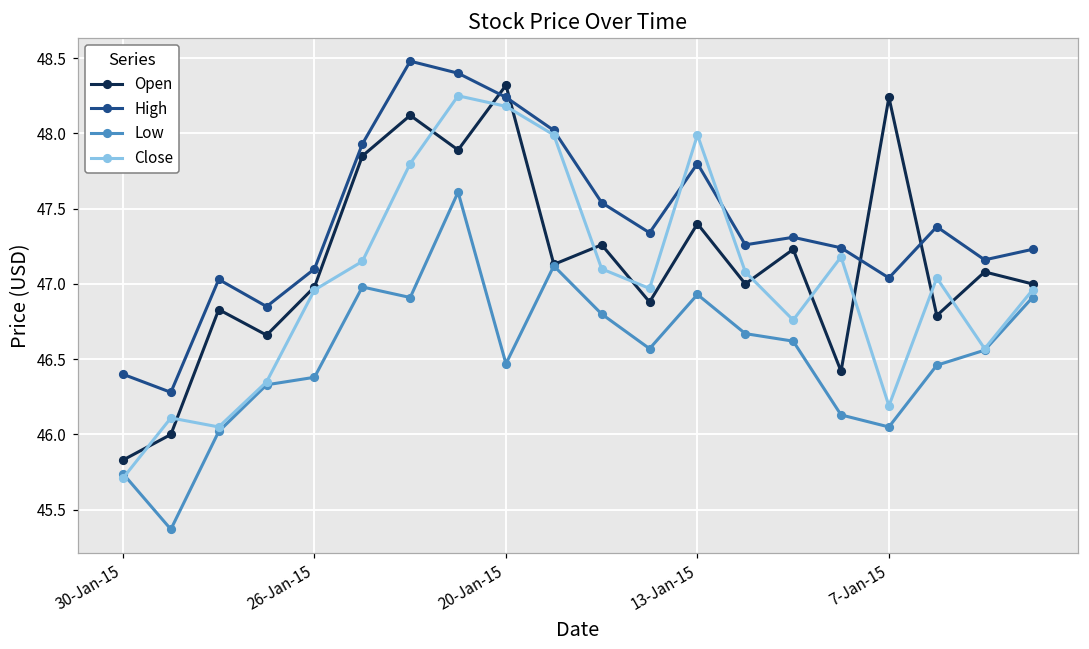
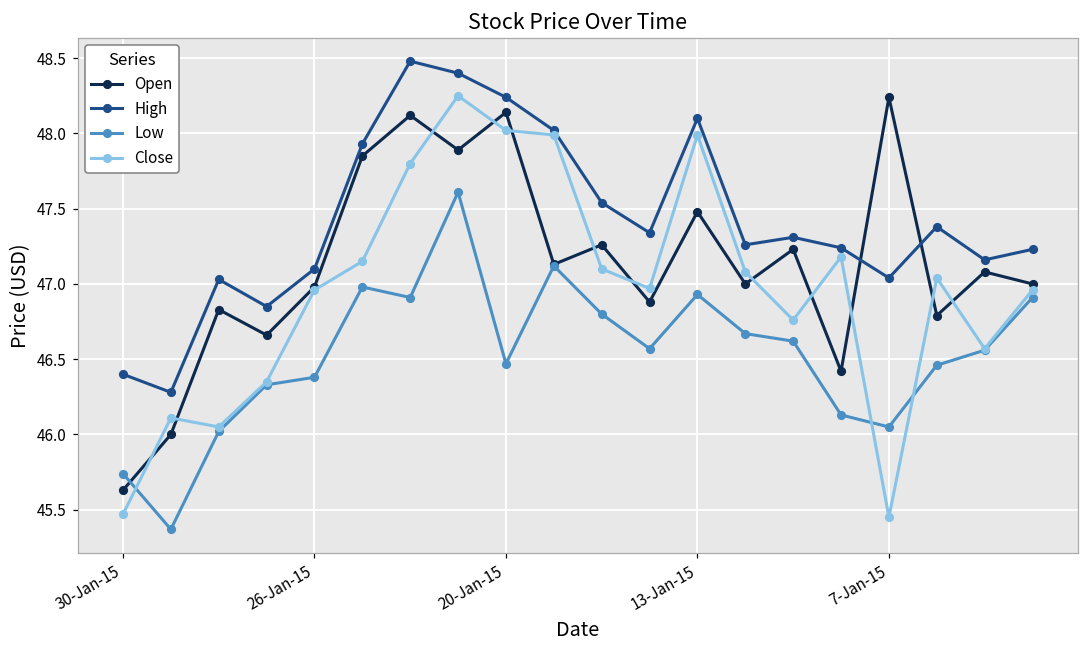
Open, 30-Jan-15: 45.83 -> 45.63
Close, 30-Jan-15: 45.71 -> 45.47
Open, 20-Jan-15: 48.32 -> 48.14
Close, 20-Jan-15: 48.18 -> 48.02
Open, 13-Jan-15: 47.40 -> 47.48
High, 13-Jan-15: 47.8 -> 48.1
Close, 7-Jan-15: 46.19 -> 45.45
